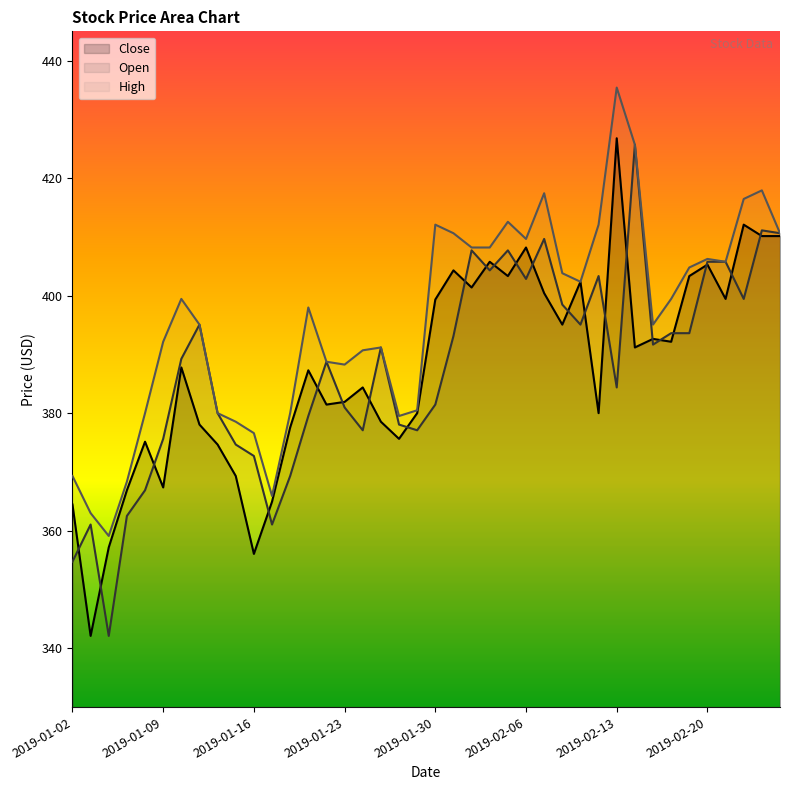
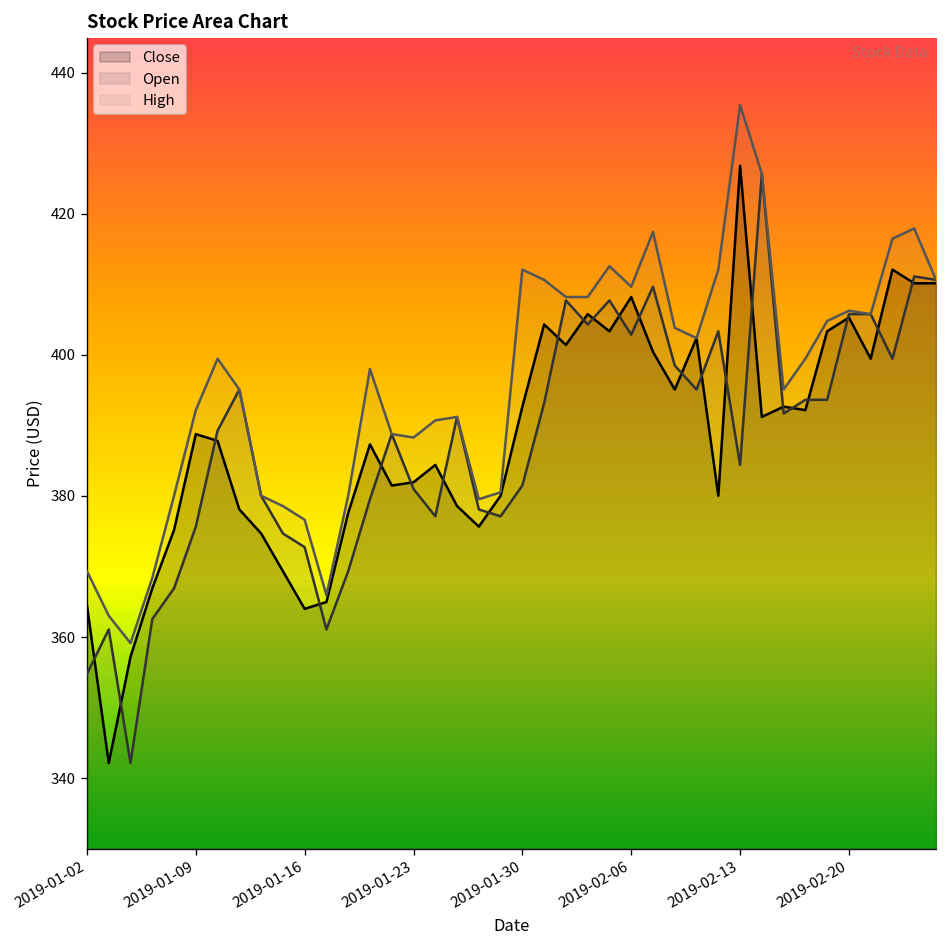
Close, 2019-01-09: 367 -> 389
Close, 2019-01-16: 356 -> 364
Close, 2019-01-30: 399 -> 393
